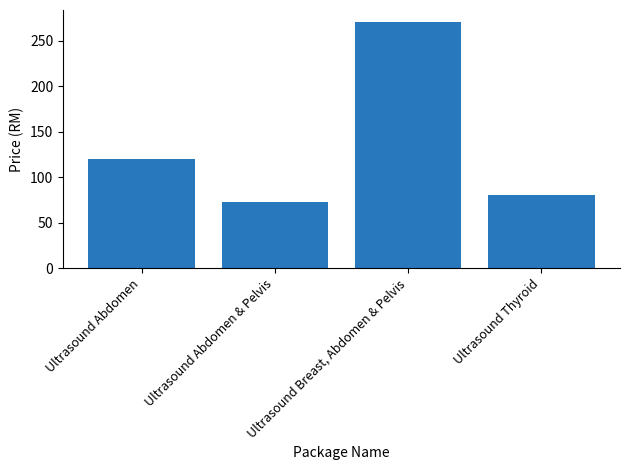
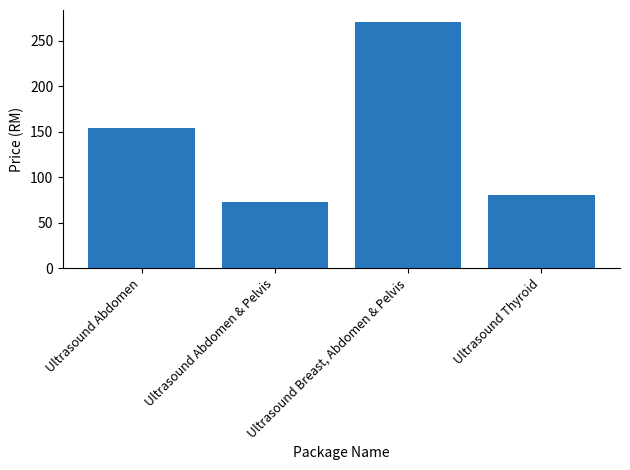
Ultrasound Abdomen: 120 -> 150
